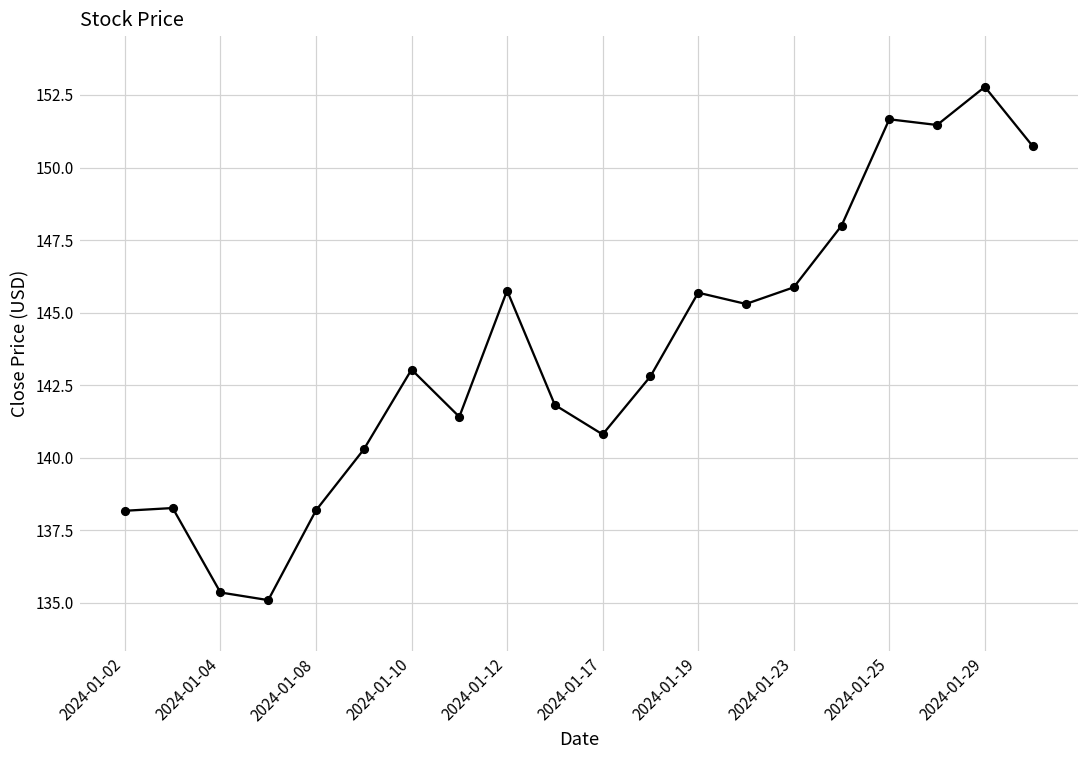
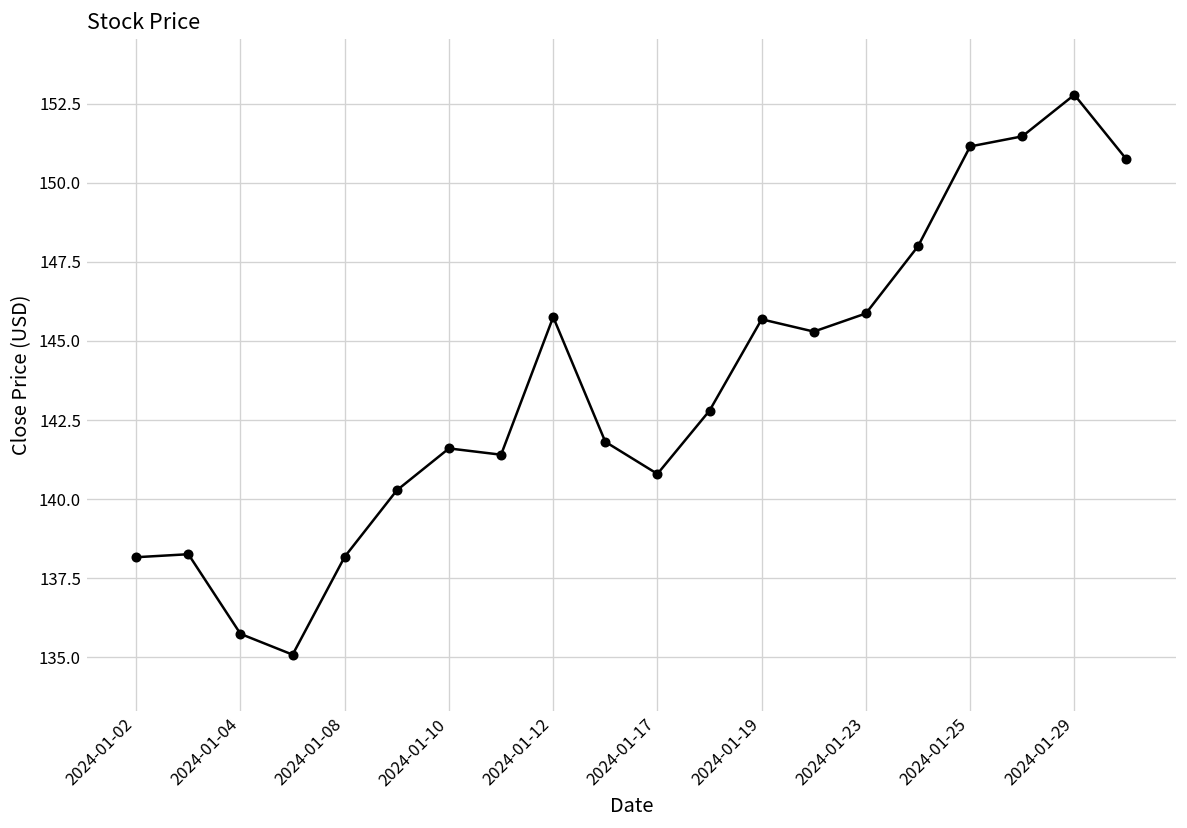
2024-01-04: 135.3 -> 135.7
2024-01-10: 143.0 -> 141.6
2024-01-25: 151.7 -> 151.1
